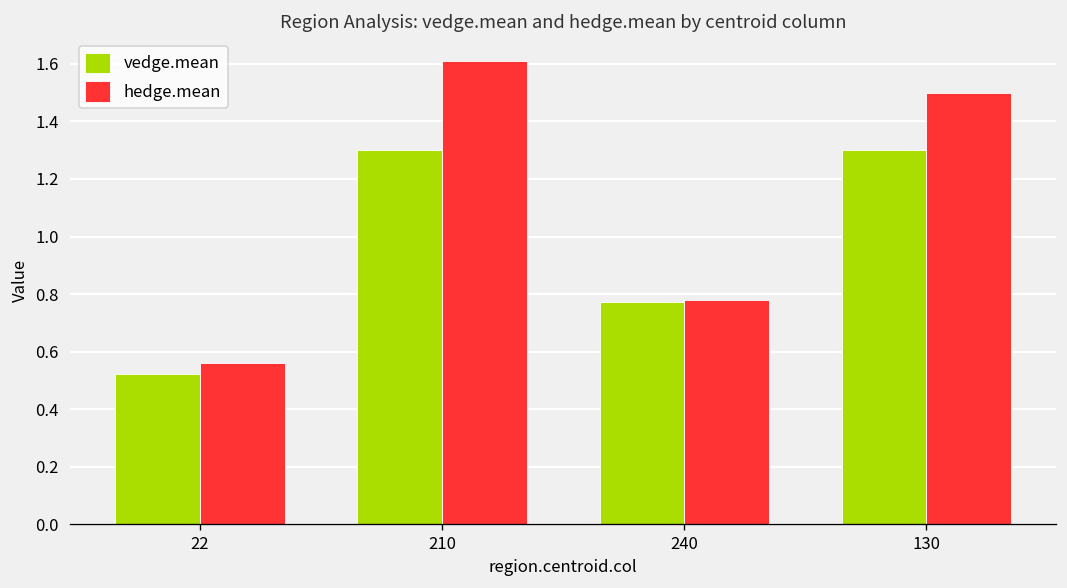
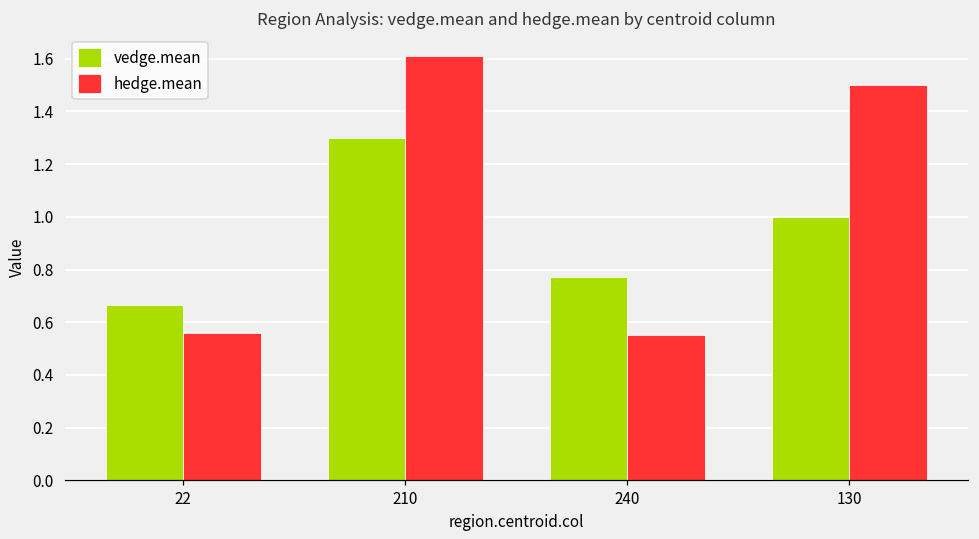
vedge.mean, 22: 0.52 -> 0.67
hedge.mean, 240: 0.78 -> 0.55
vedge.mean, 130: 1.3 -> 1.0
